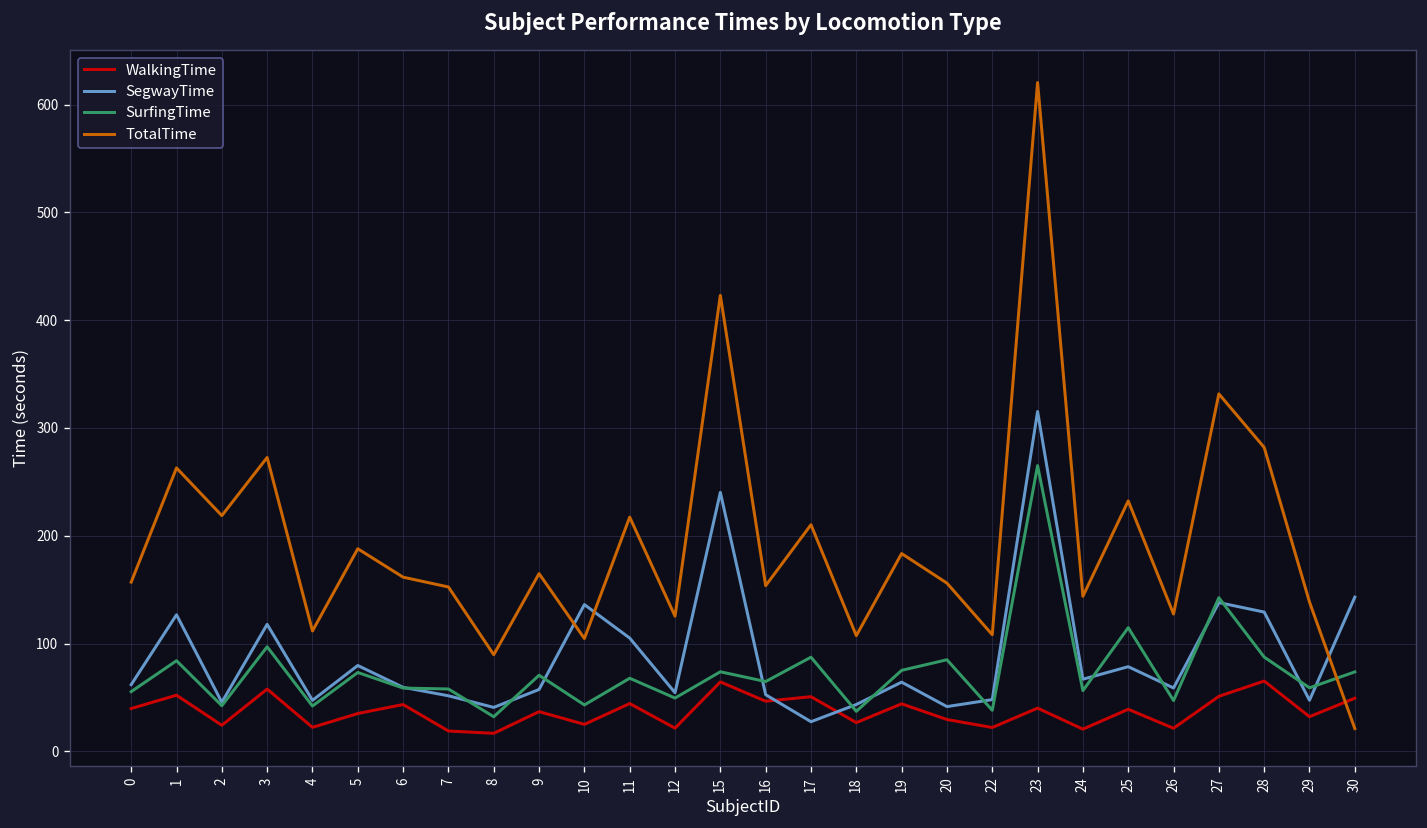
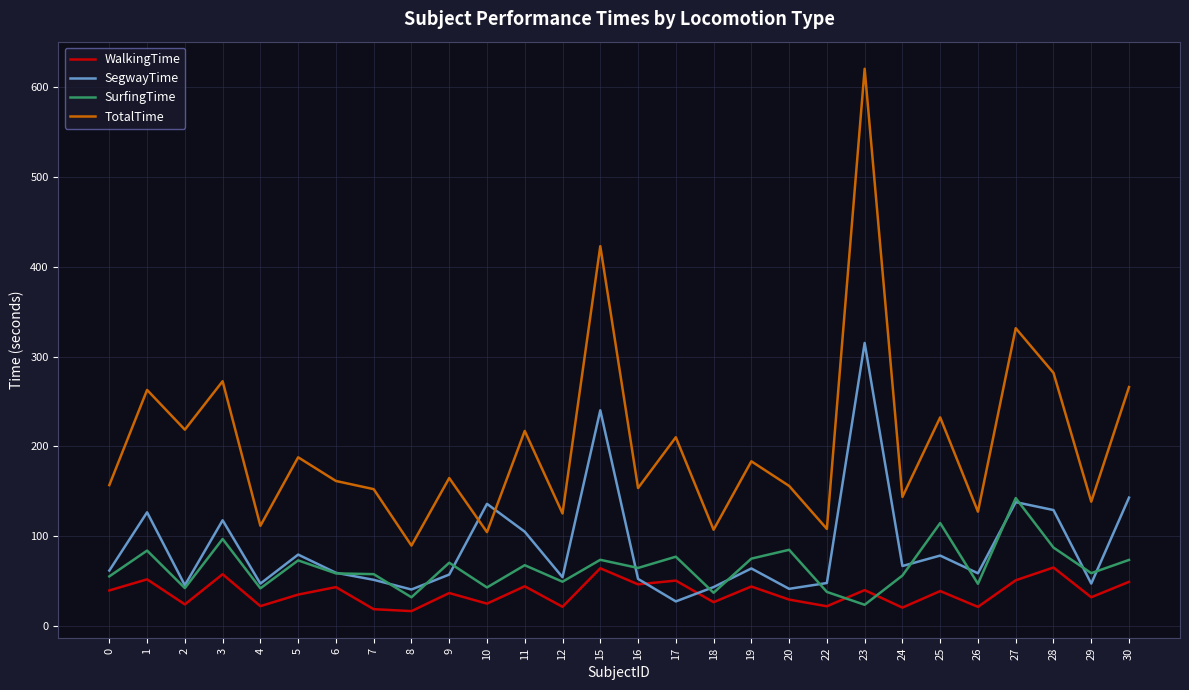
SurfingTime, 17: 90 -> 80
SurfingTime, 23: 270 -> 20
TotalTime, 30: 20 -> 270
